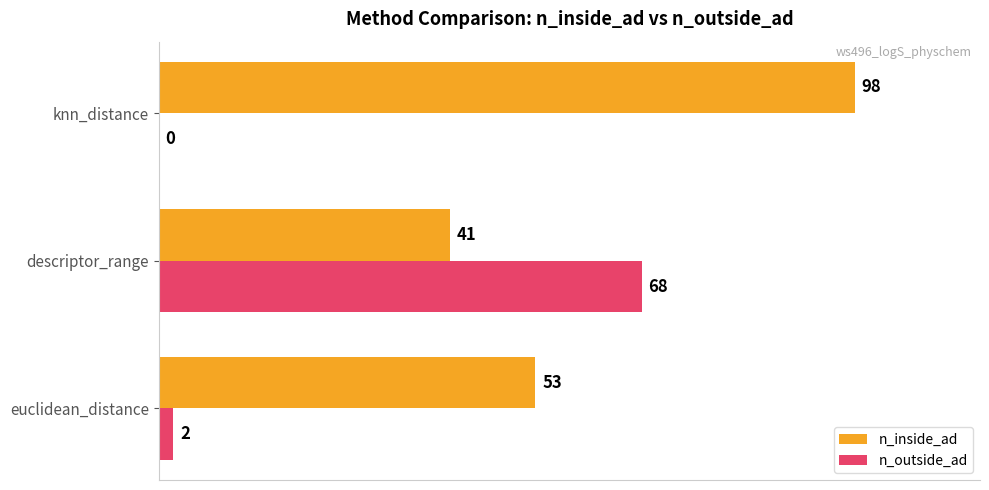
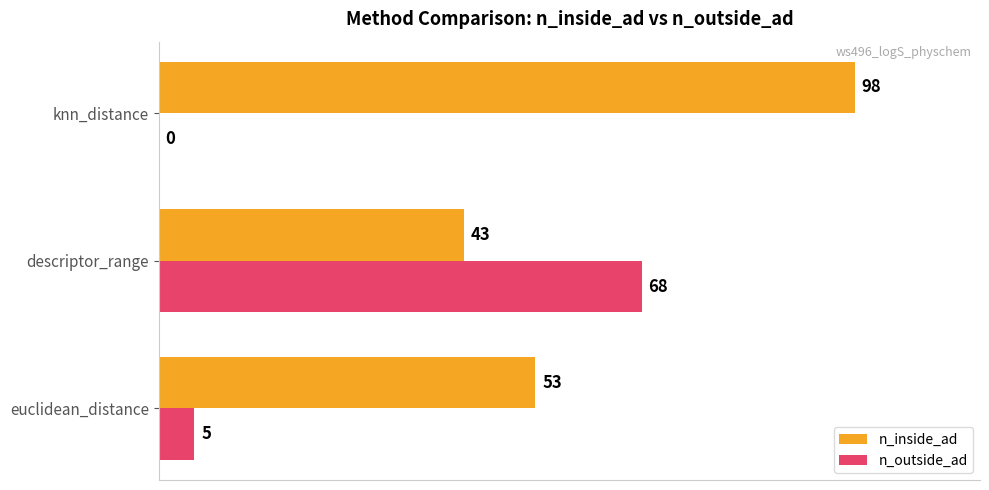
n_inside_ad, descriptor_range: 41 -> 43
n_outside_ad, euclidean_distance: 2 -> 5
